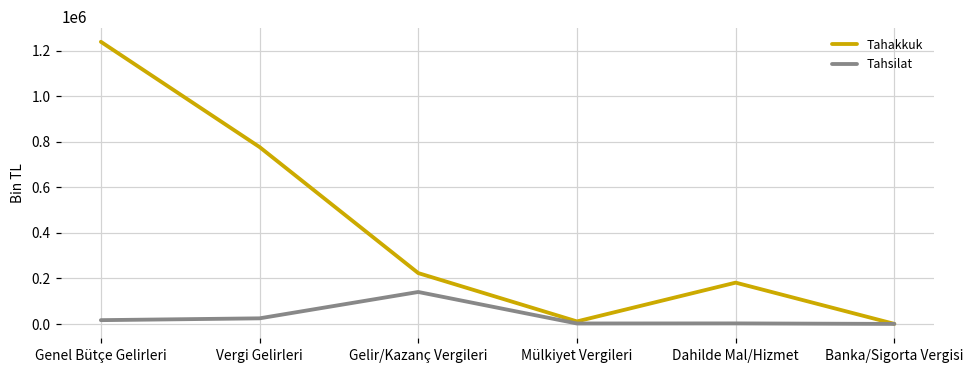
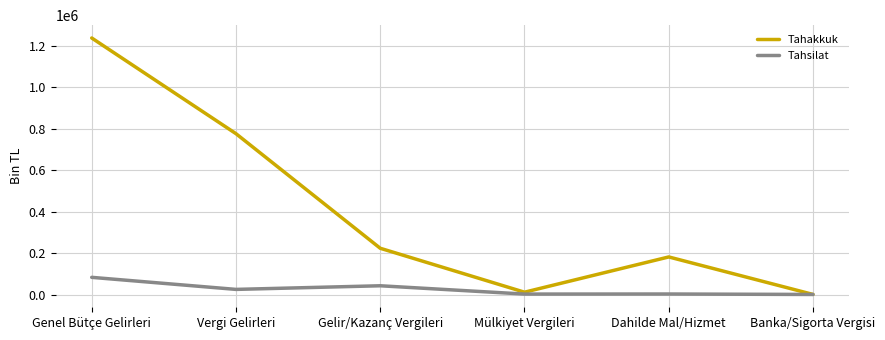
Tahsilat, Genel Bütçe Gelirleri: 20000 -> 80000
Tahsilat, Gelir/Kazanç Vergileri: 140000 -> 40000
